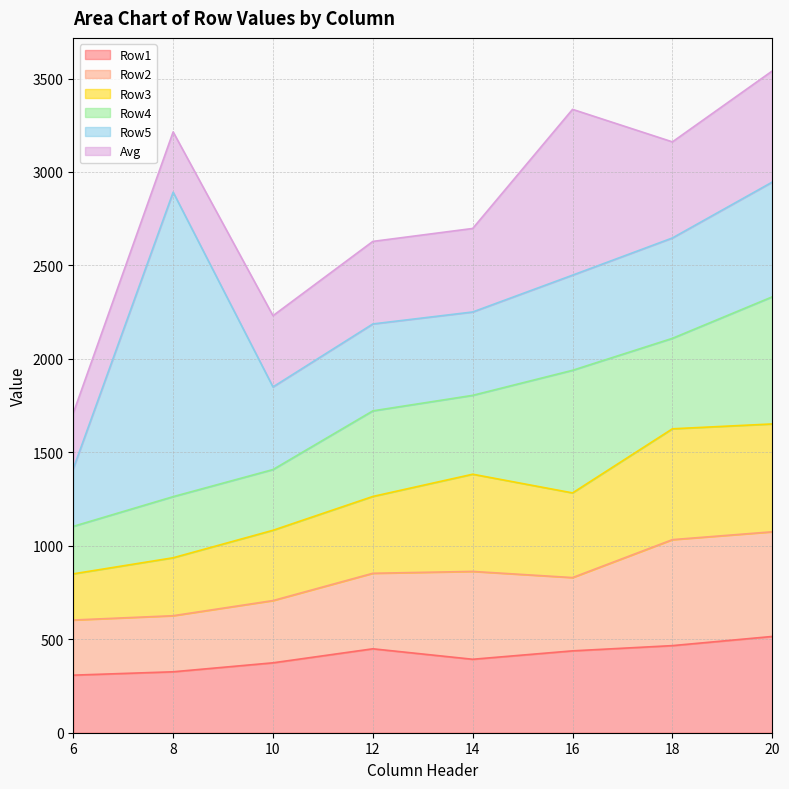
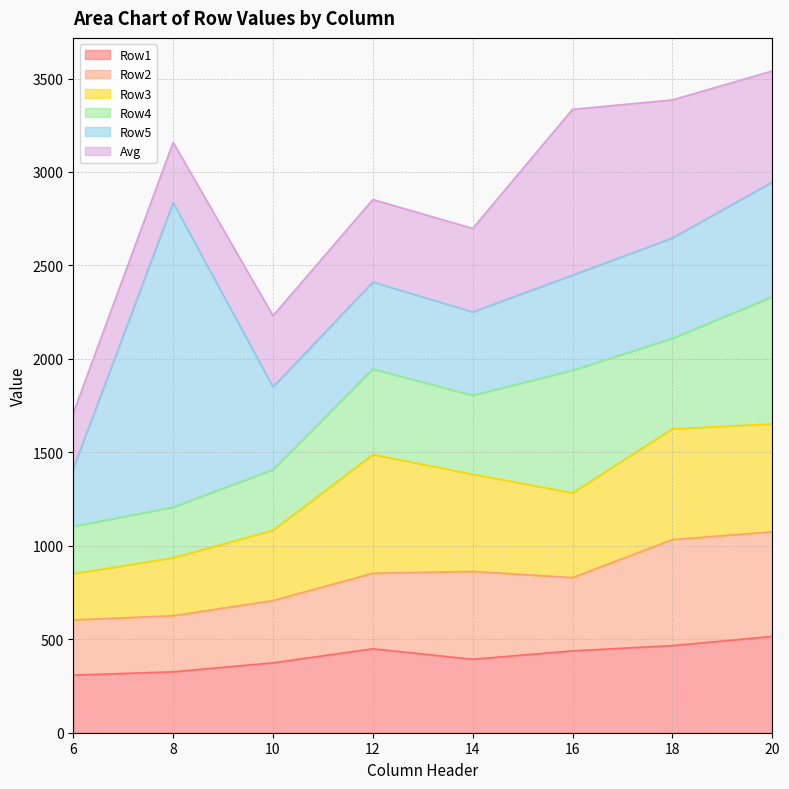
Row4, 8: 330 -> 270
Row3, 12: 410 -> 640
Avg, 18: 510 -> 740
